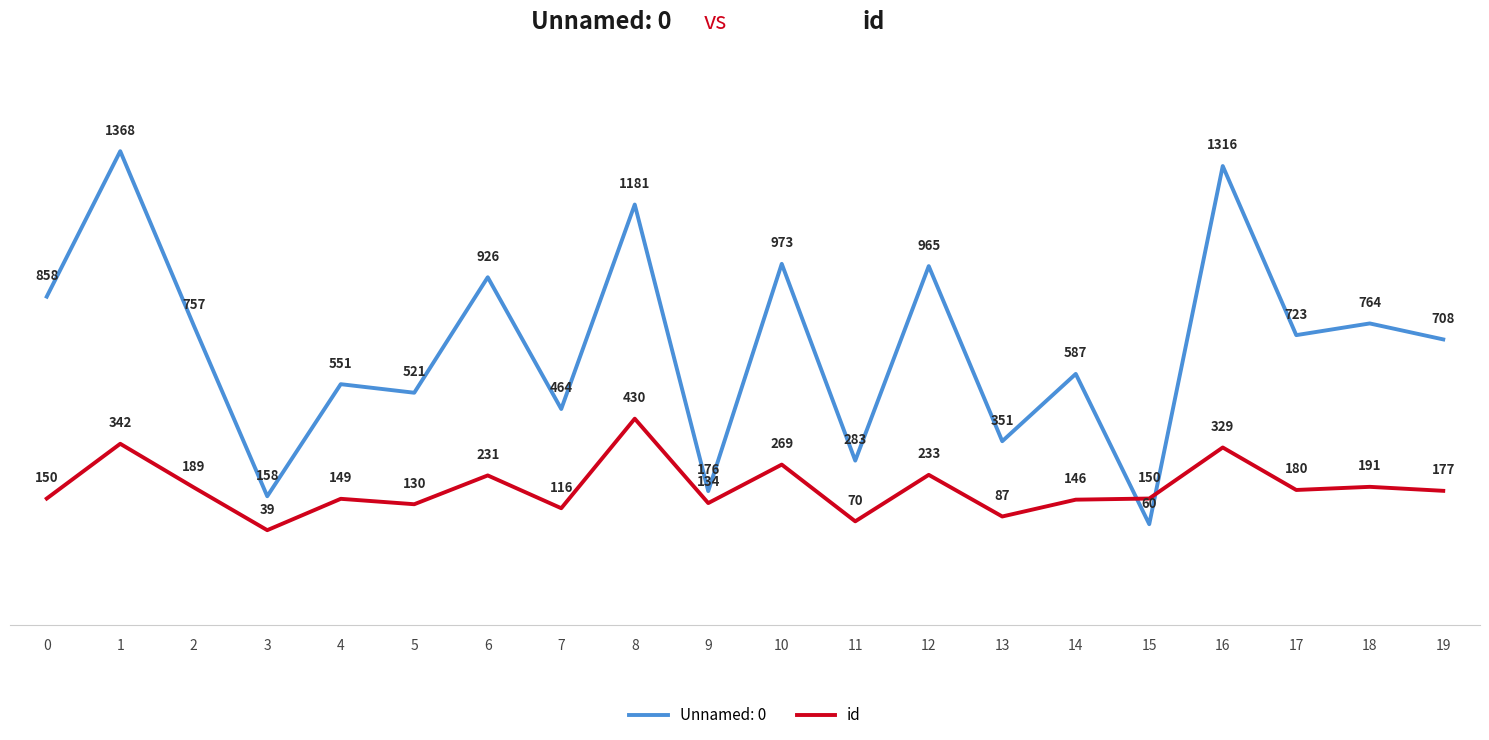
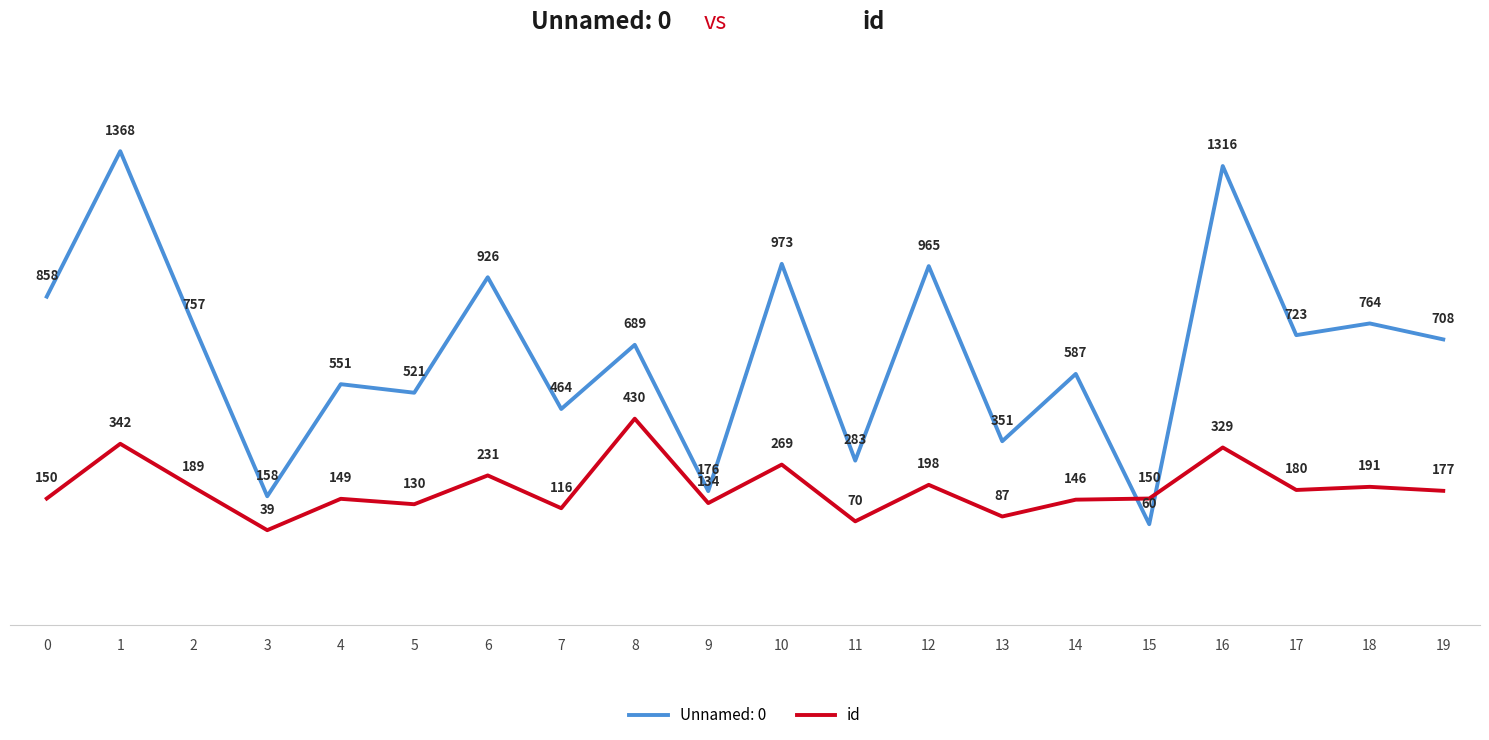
Unnamed: 0, 8: 1181 -> 689
id, 12: 233 -> 198
